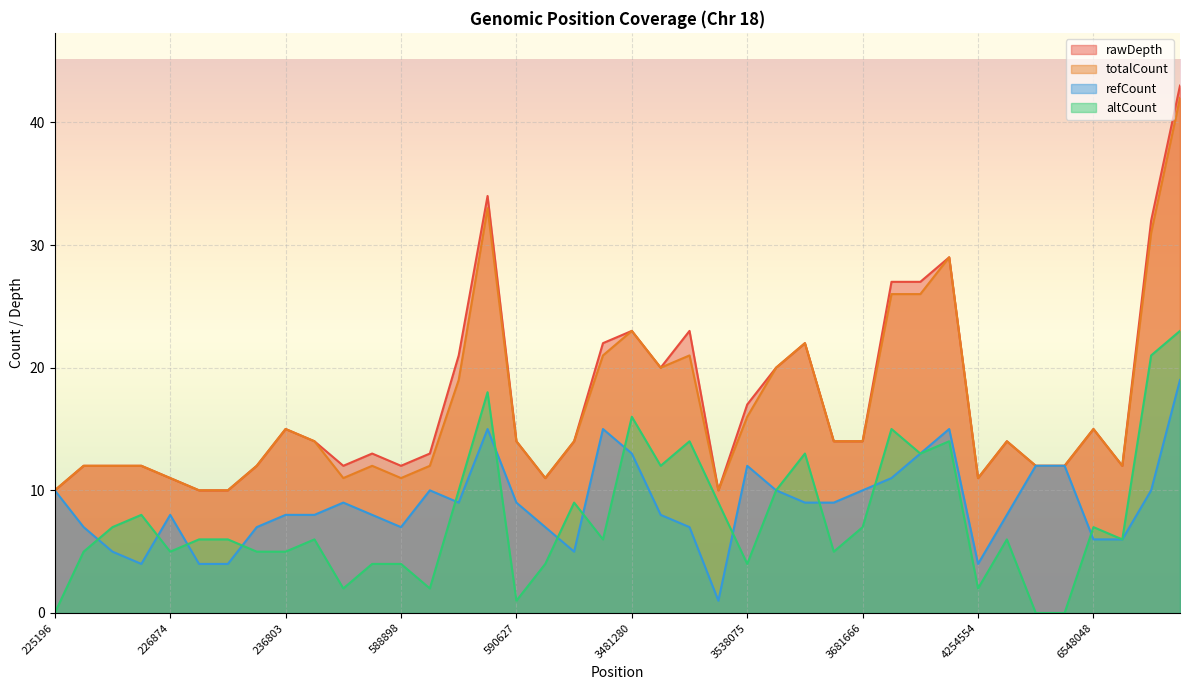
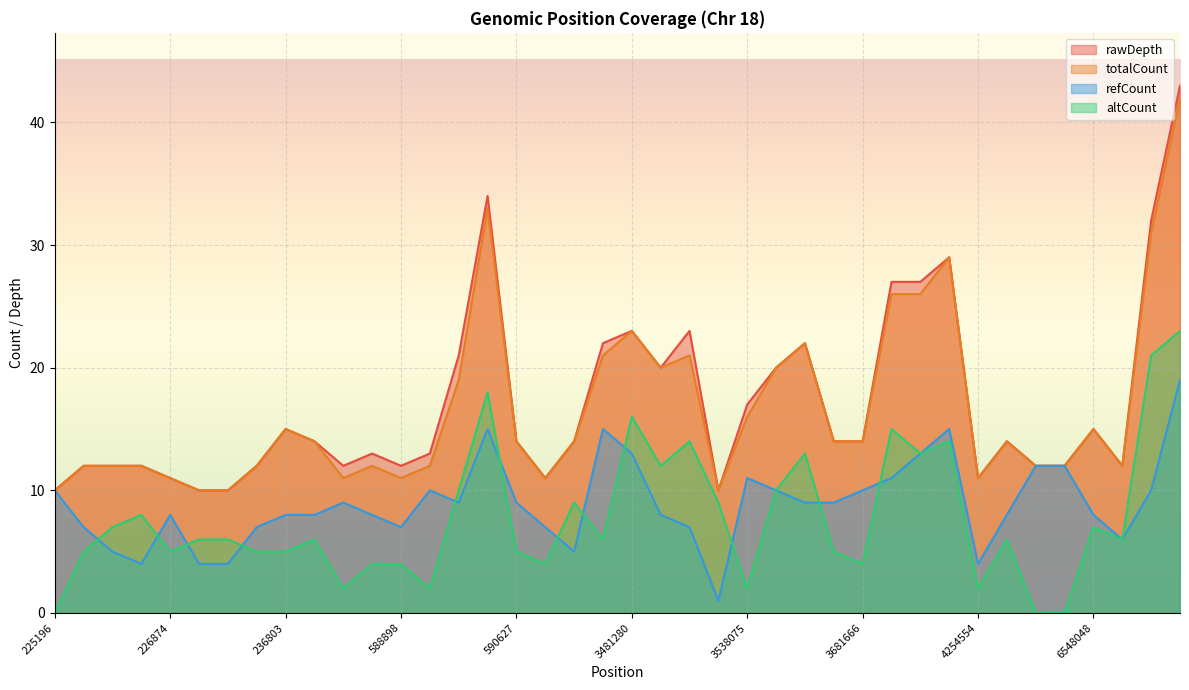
altCount, 590627: 1 -> 5
refCount, 3538075: 12 -> 11
altCount, 3538075: 4 -> 2
altCount, 3681666: 7 -> 4
refCount, 6548048: 6 -> 8
